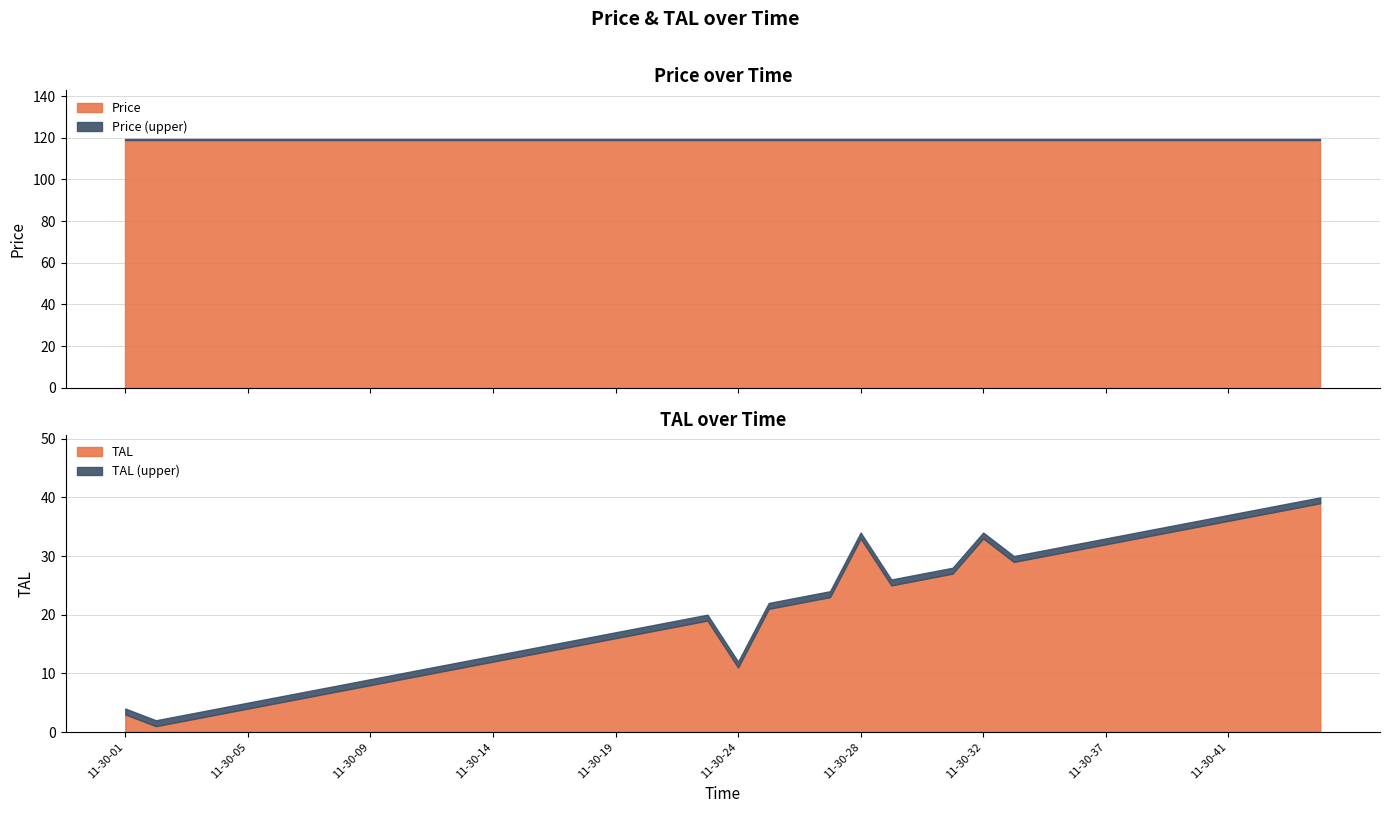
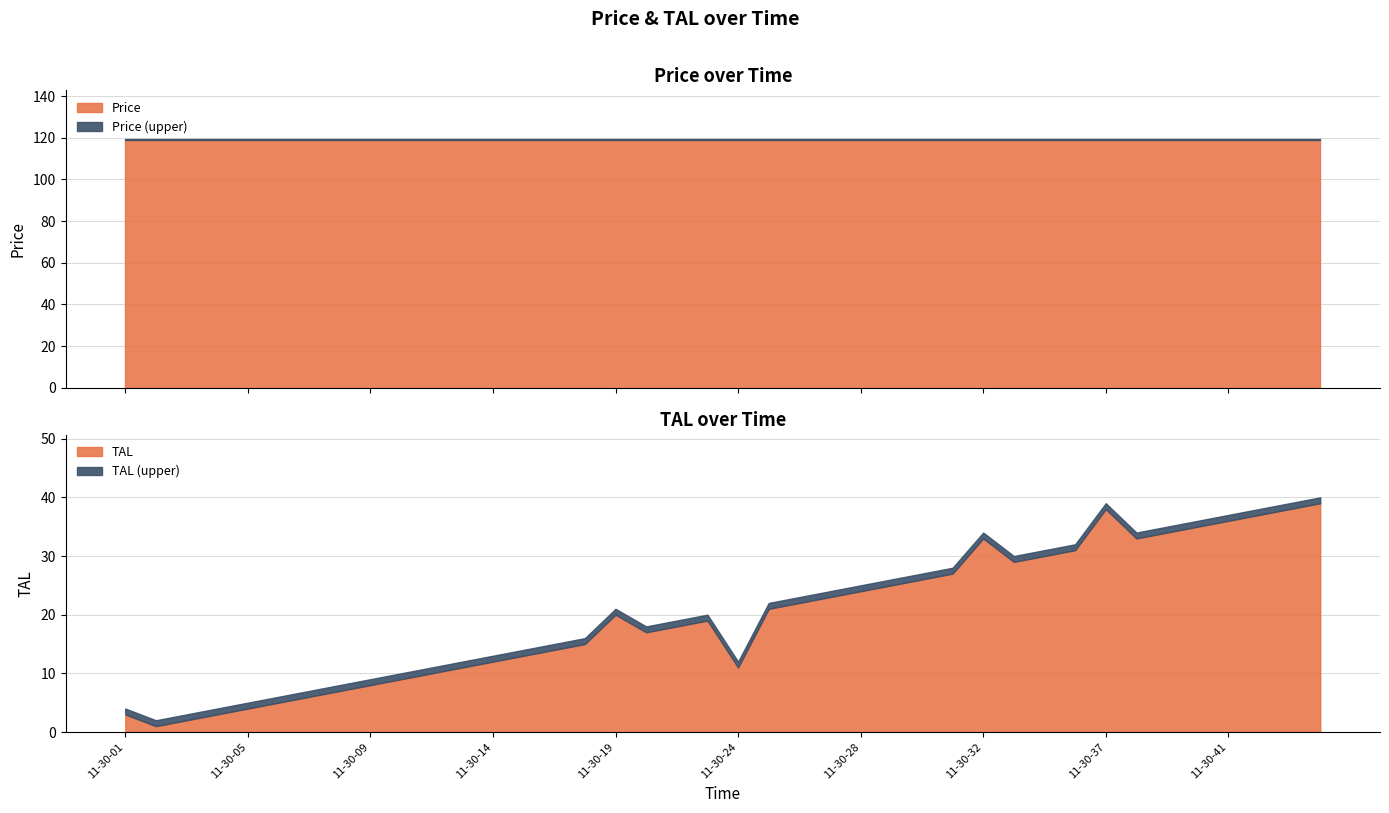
TAL over Time, TAL, 11-30-19: 16 -> 20
TAL over Time, TAL, 11-30-28: 33 -> 24
TAL over Time, TAL, 11-30-37: 32 -> 38
